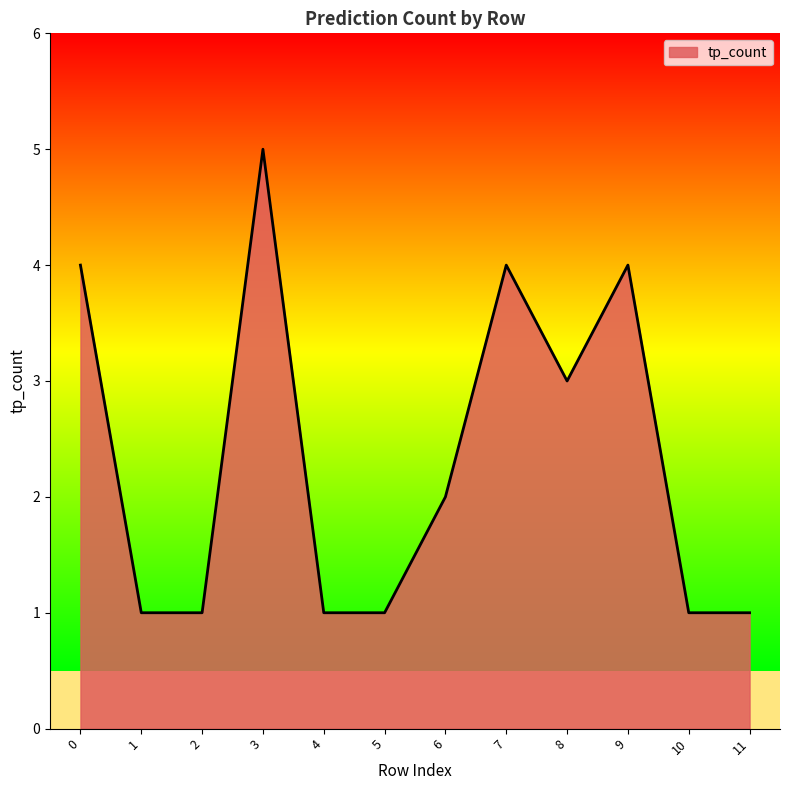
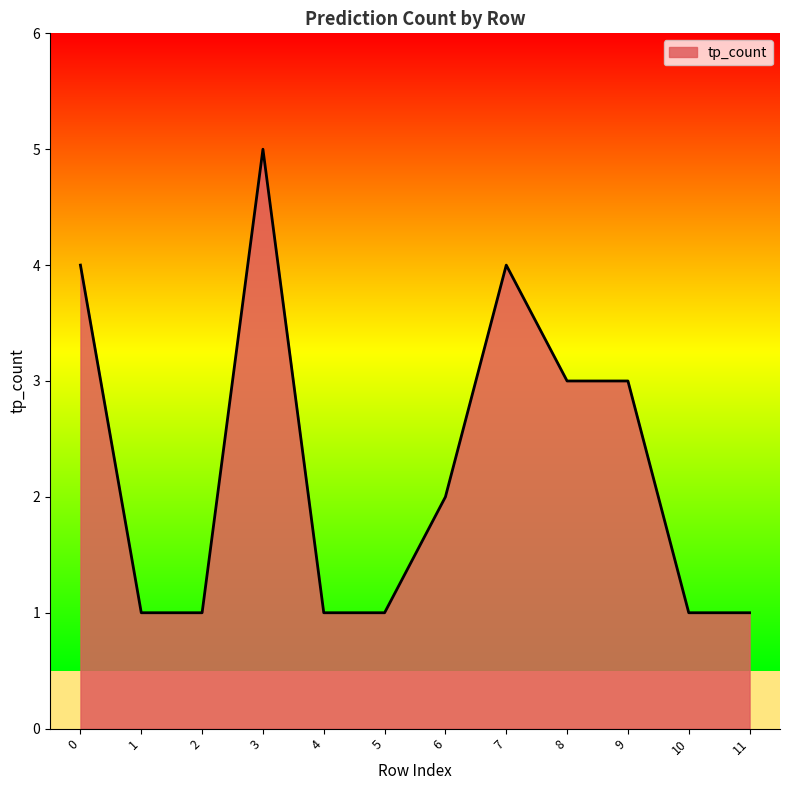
9: 4 -> 3
